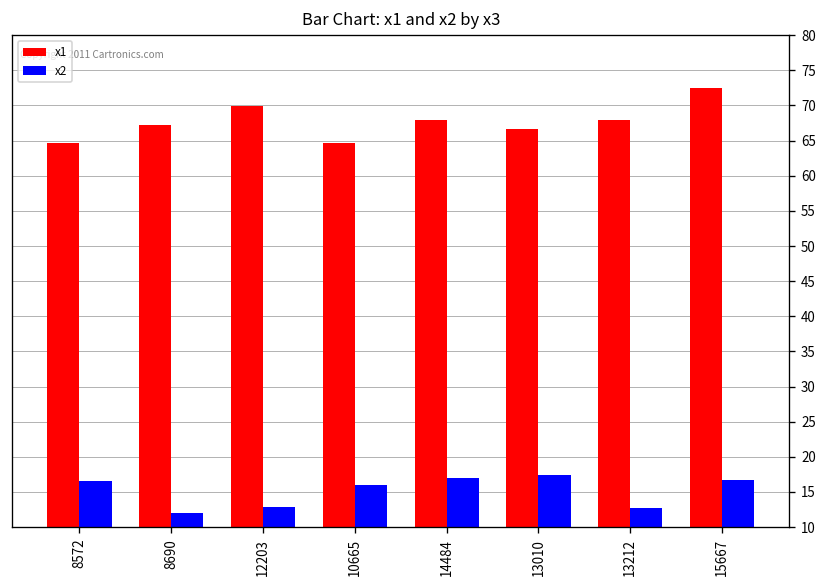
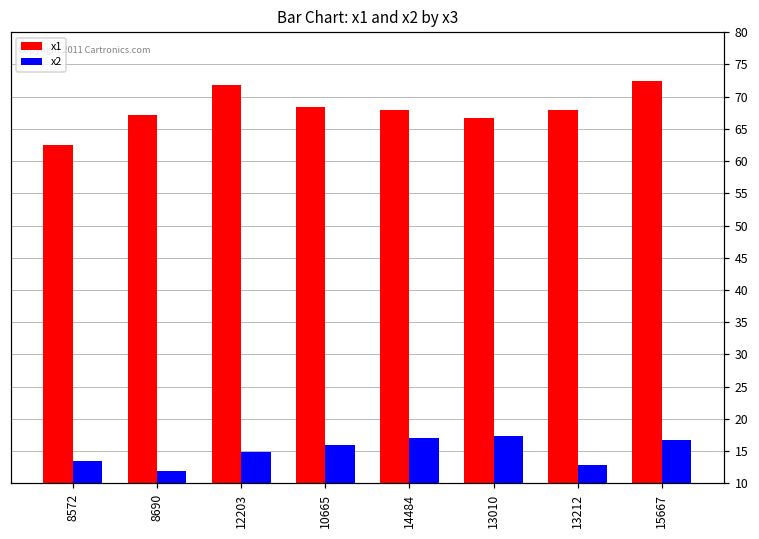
x1, 8572: 65 -> 63
x2, 8572: 17 -> 13
x1, 12203: 70 -> 72
x2, 12203: 13 -> 15
x1, 10665: 65 -> 68
